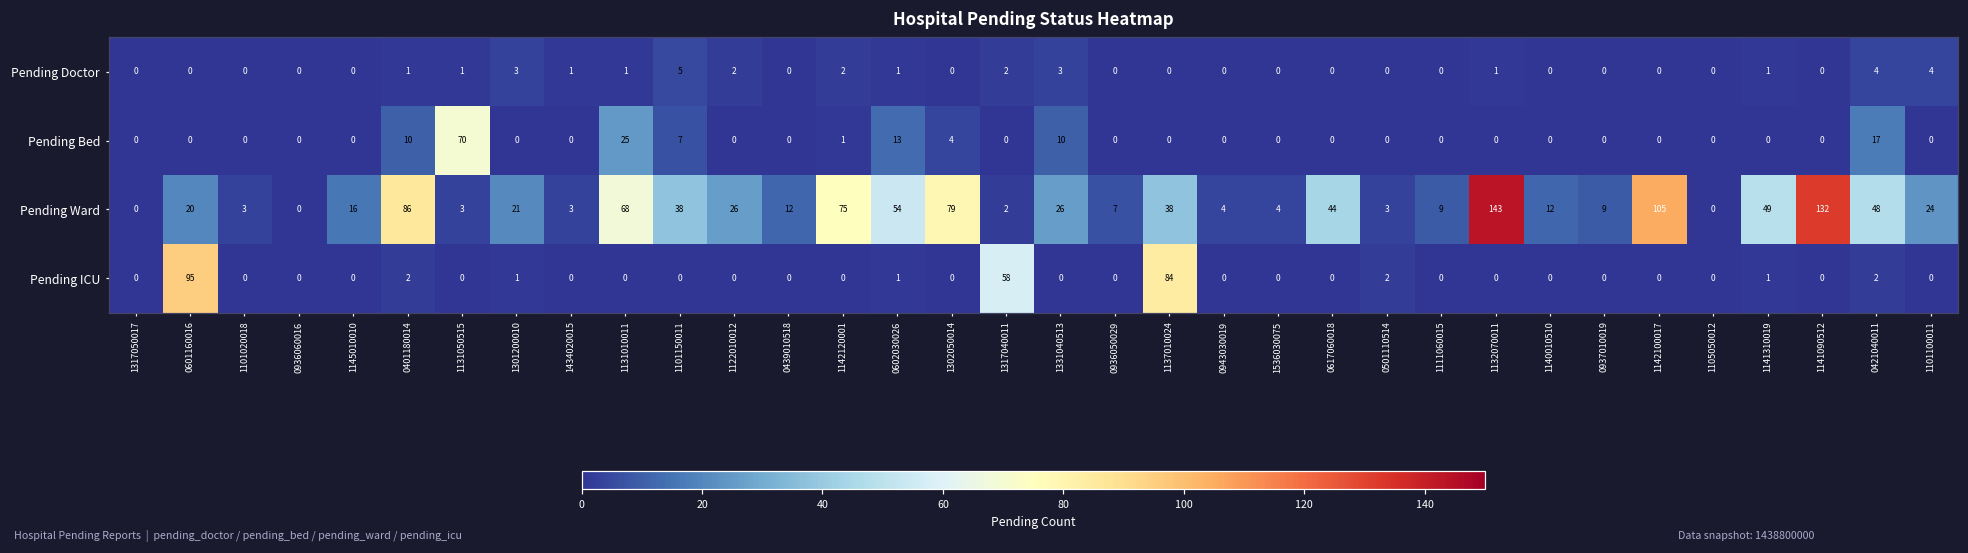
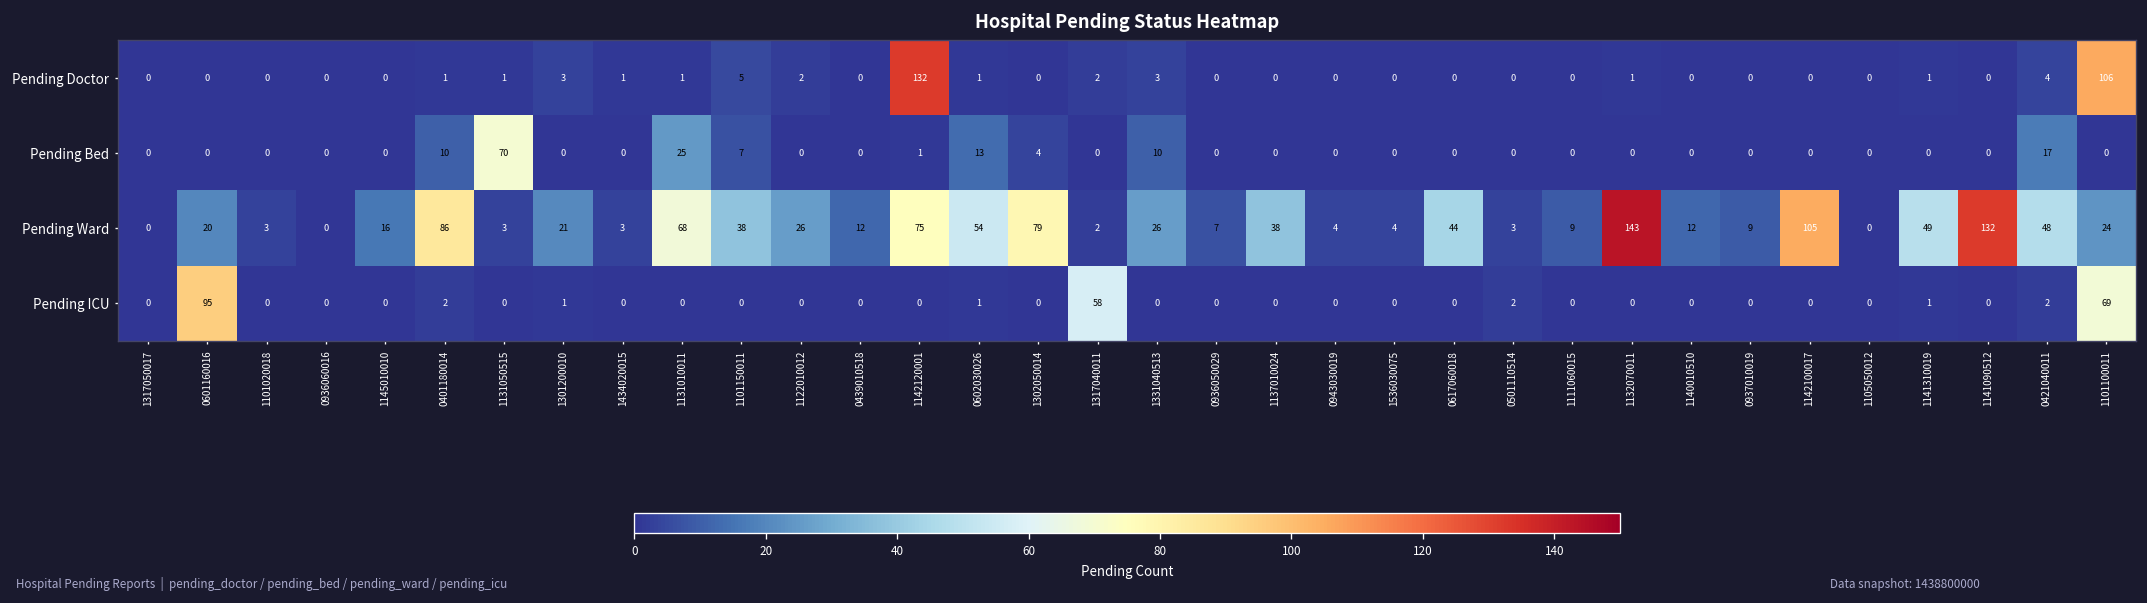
Pending Doctor, 1142120001: 2 -> 132
Pending Doctor, 1101100011: 4 -> 106
Pending ICU, 1137010024: 84 -> 0
Pending ICU, 1101100011: 0 -> 69
